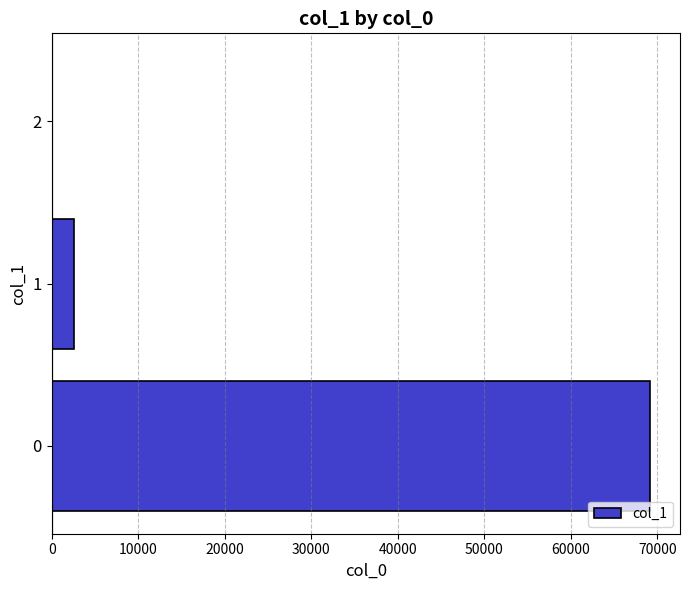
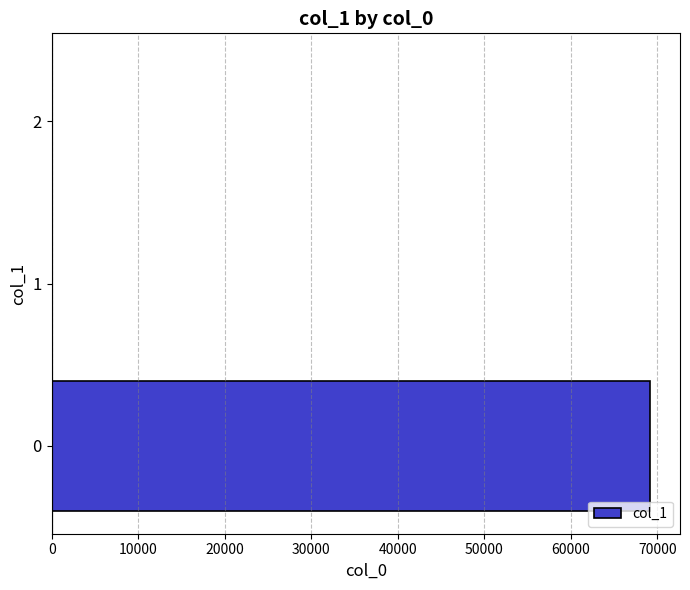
1: 3000 -> 0
